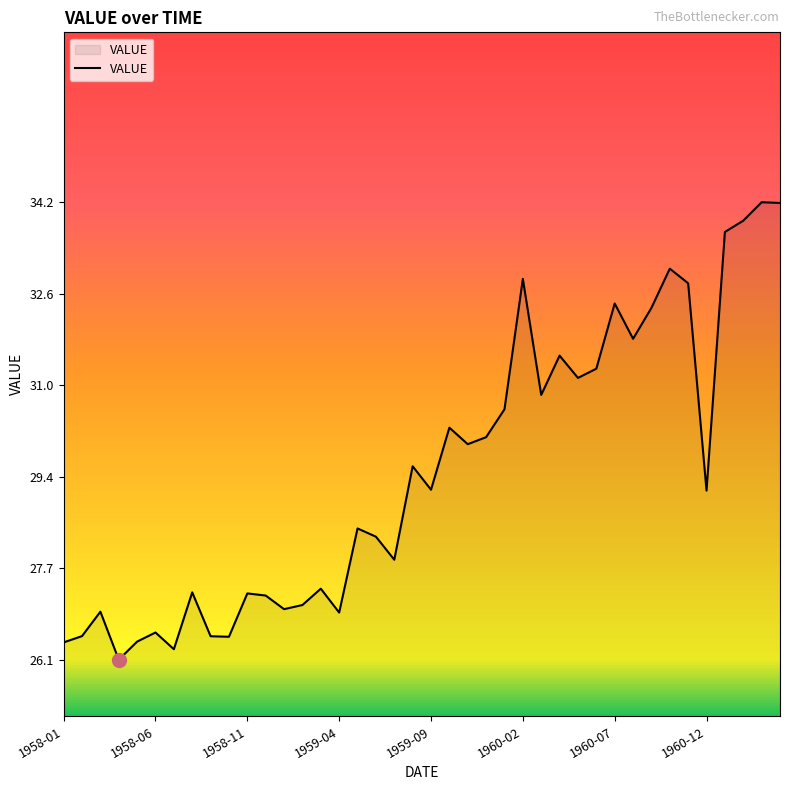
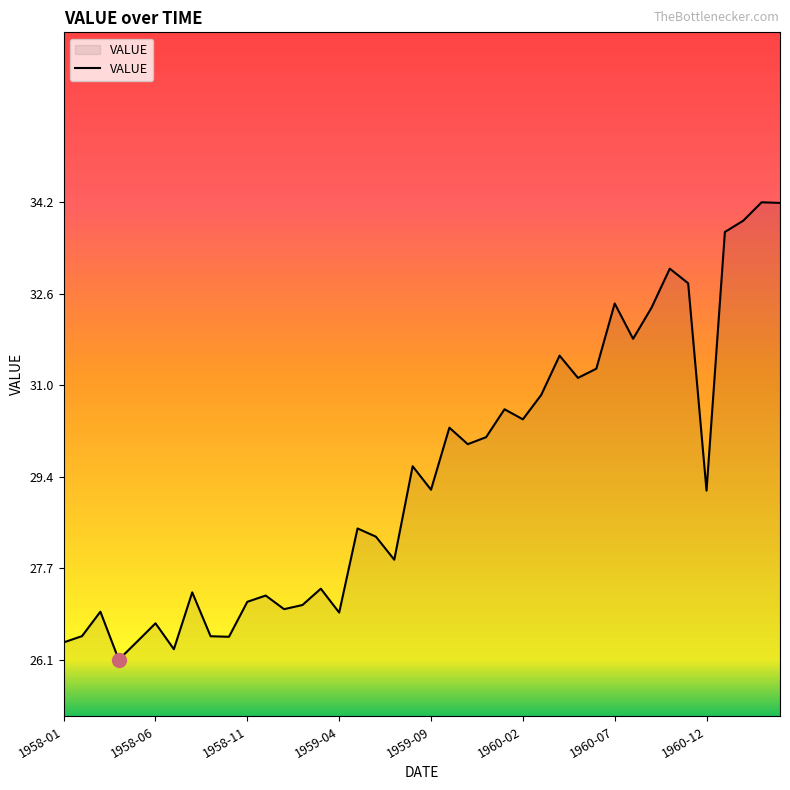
VALUE, 1958-06: 26.6 -> 26.8
VALUE, 1958-11: 27.3 -> 27.1
VALUE, 1960-02: 32.8 -> 30.4
